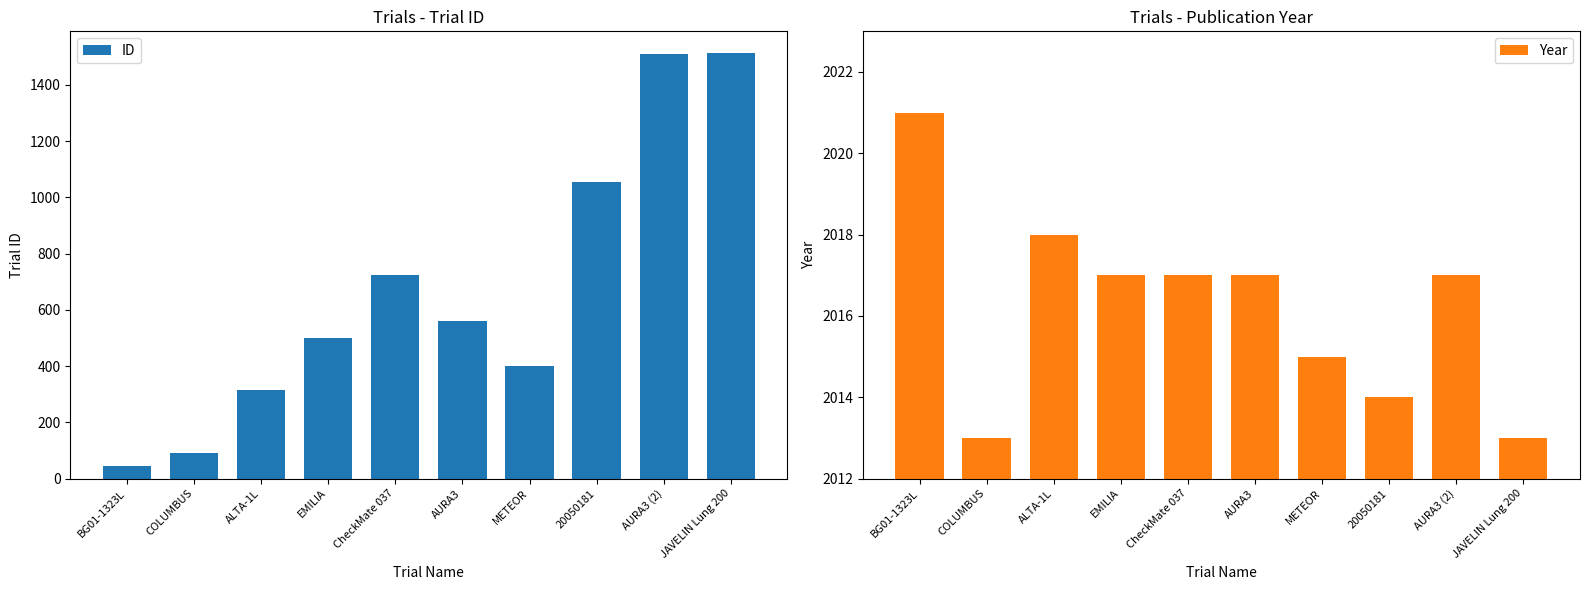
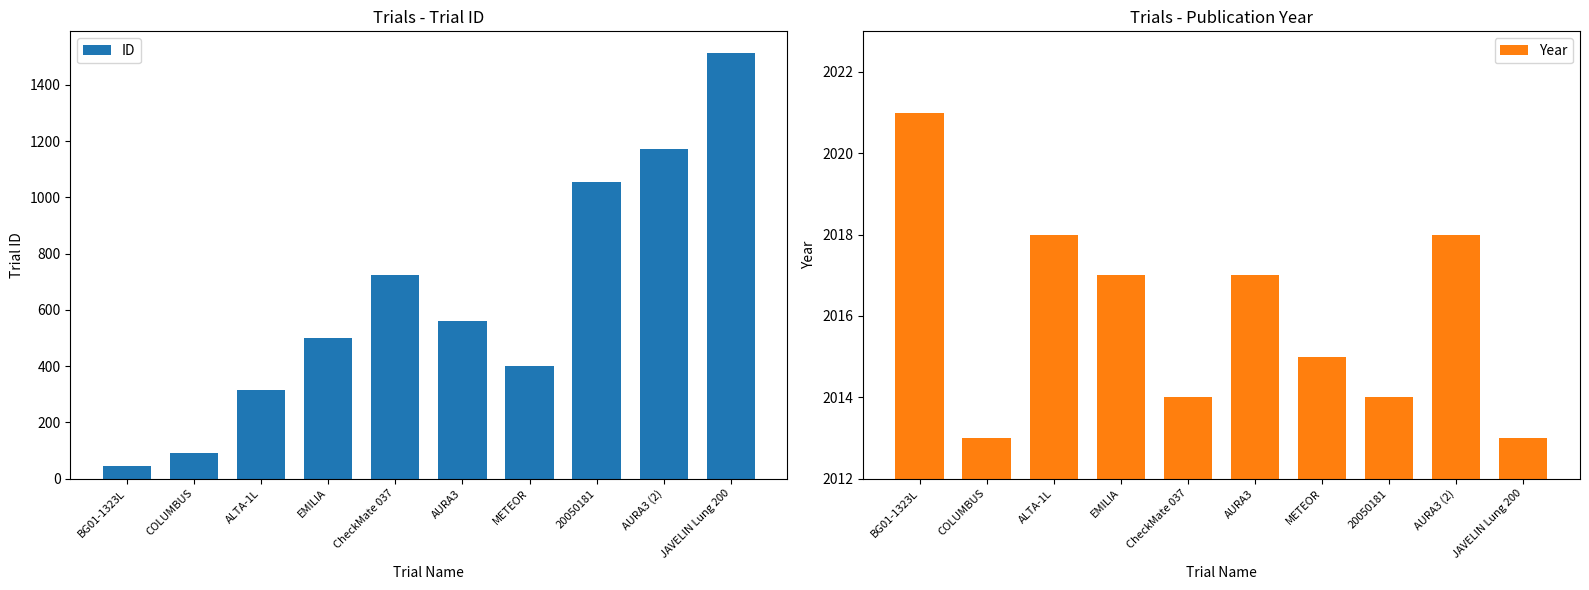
Trials - Trial ID, AURA3 (2): 1510 -> 1170
Trials - Publication Year, CheckMate 037: 2017 -> 2014
Trials - Publication Year, AURA3 (2): 2017 -> 2018
